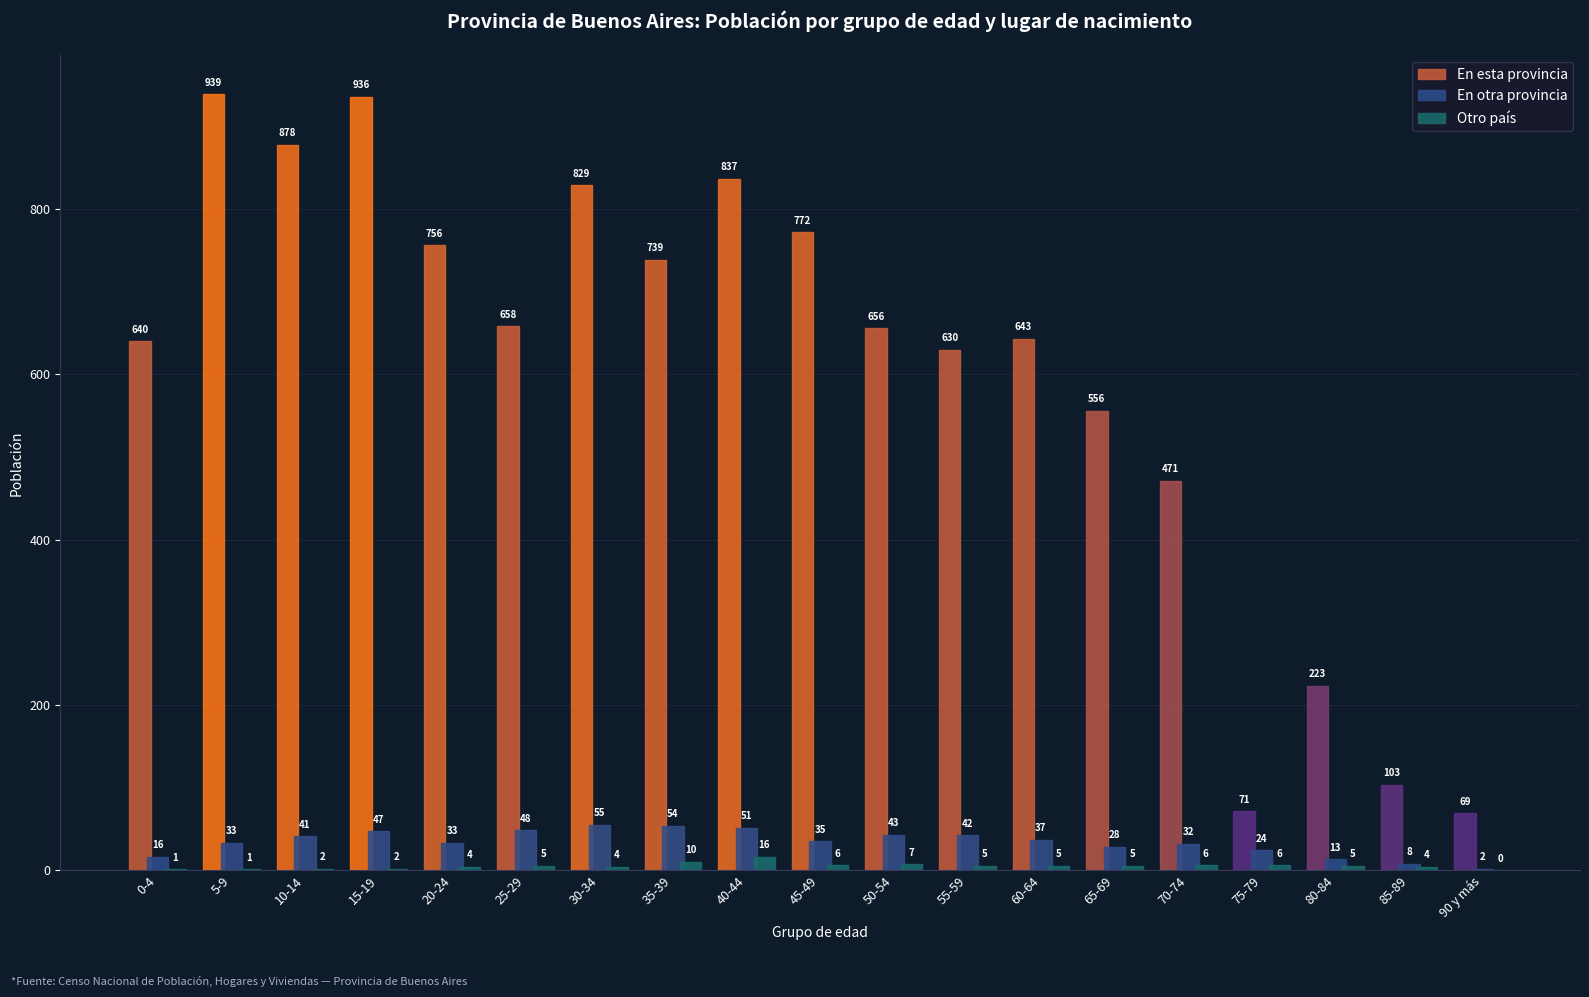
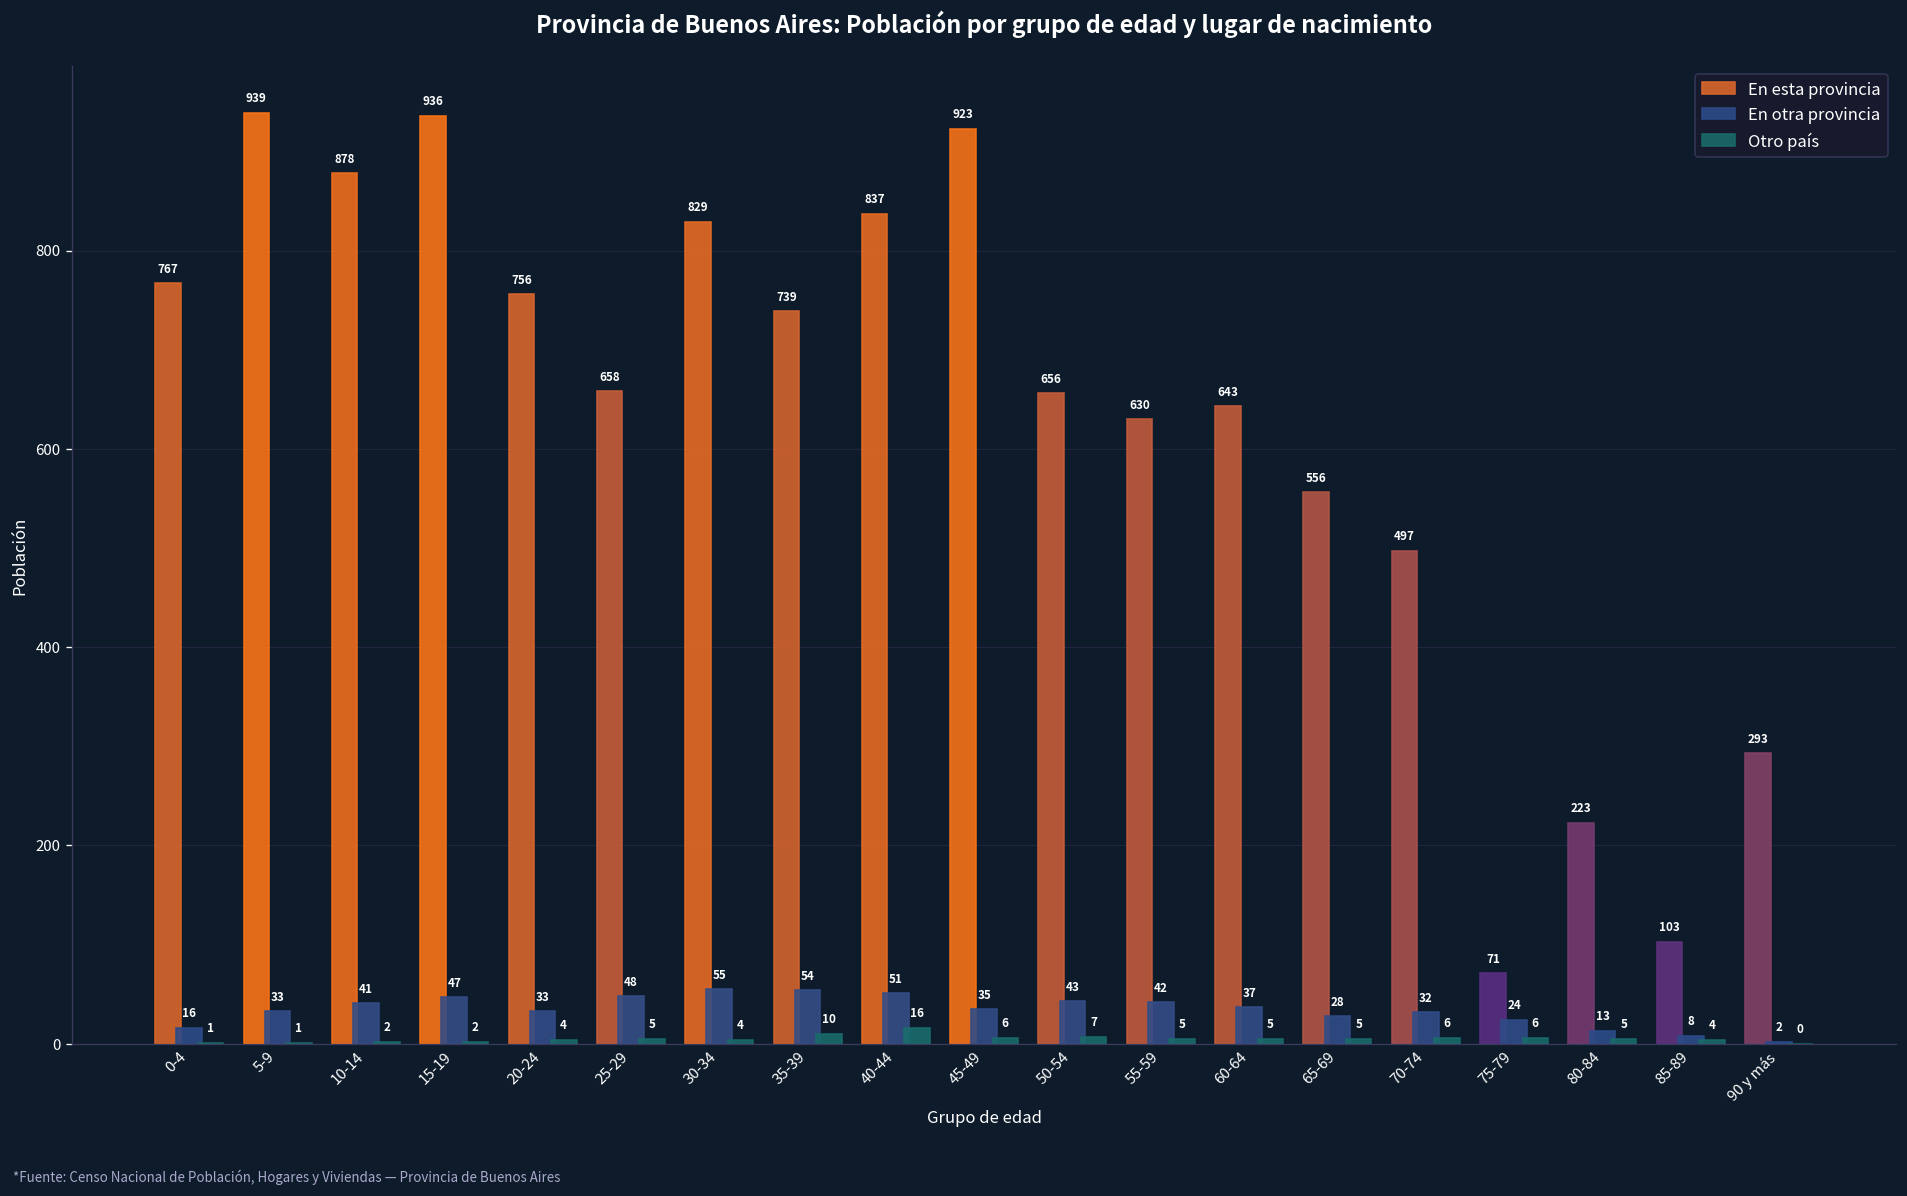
En esta provincia, 0-4: 640 -> 767
En esta provincia, 45-49: 772 -> 923
En esta provincia, 70-74: 471 -> 497
En esta provincia, 90 y más: 69 -> 293
